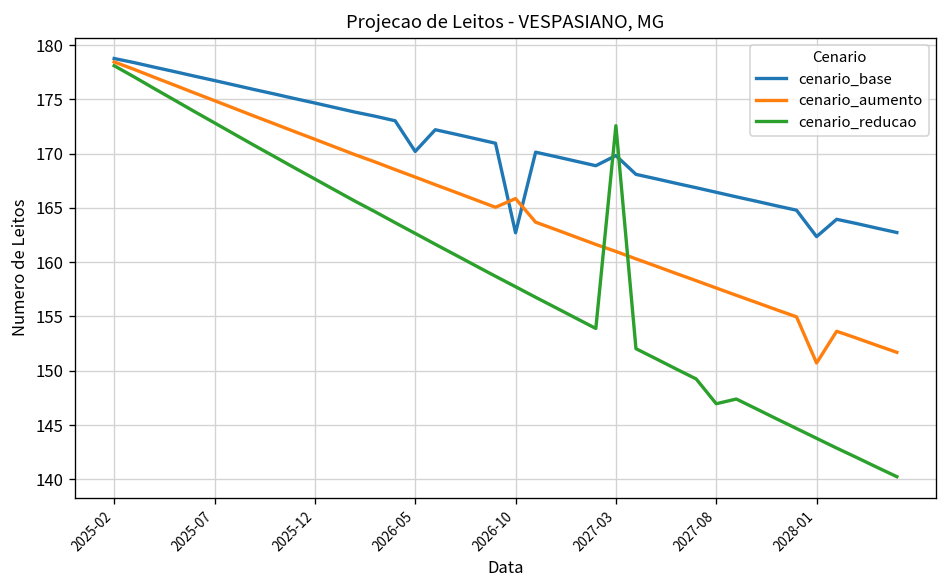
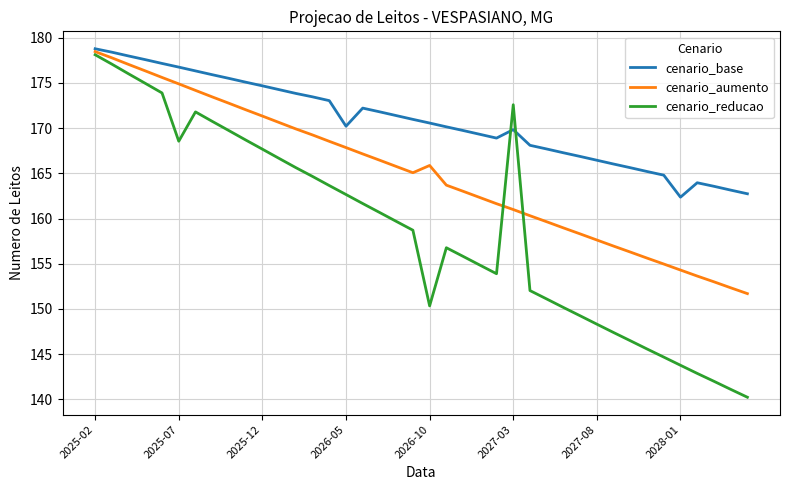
cenario_reducao, 2025-07: 173 -> 169
cenario_base, 2026-10: 163 -> 171
cenario_reducao, 2026-10: 158 -> 150
cenario_reducao, 2027-08: 147 -> 148
cenario_aumento, 2028-01: 151 -> 154
